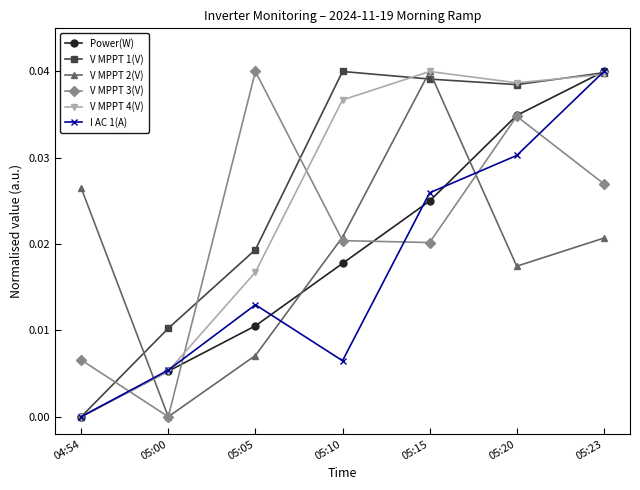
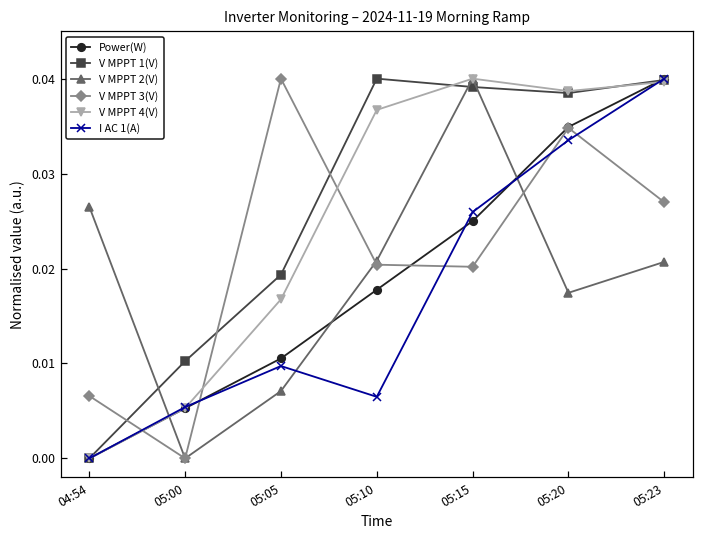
I AC 1(A), 05:05: 0.013 -> 0.010
I AC 1(A), 05:20: 0.030 -> 0.034
